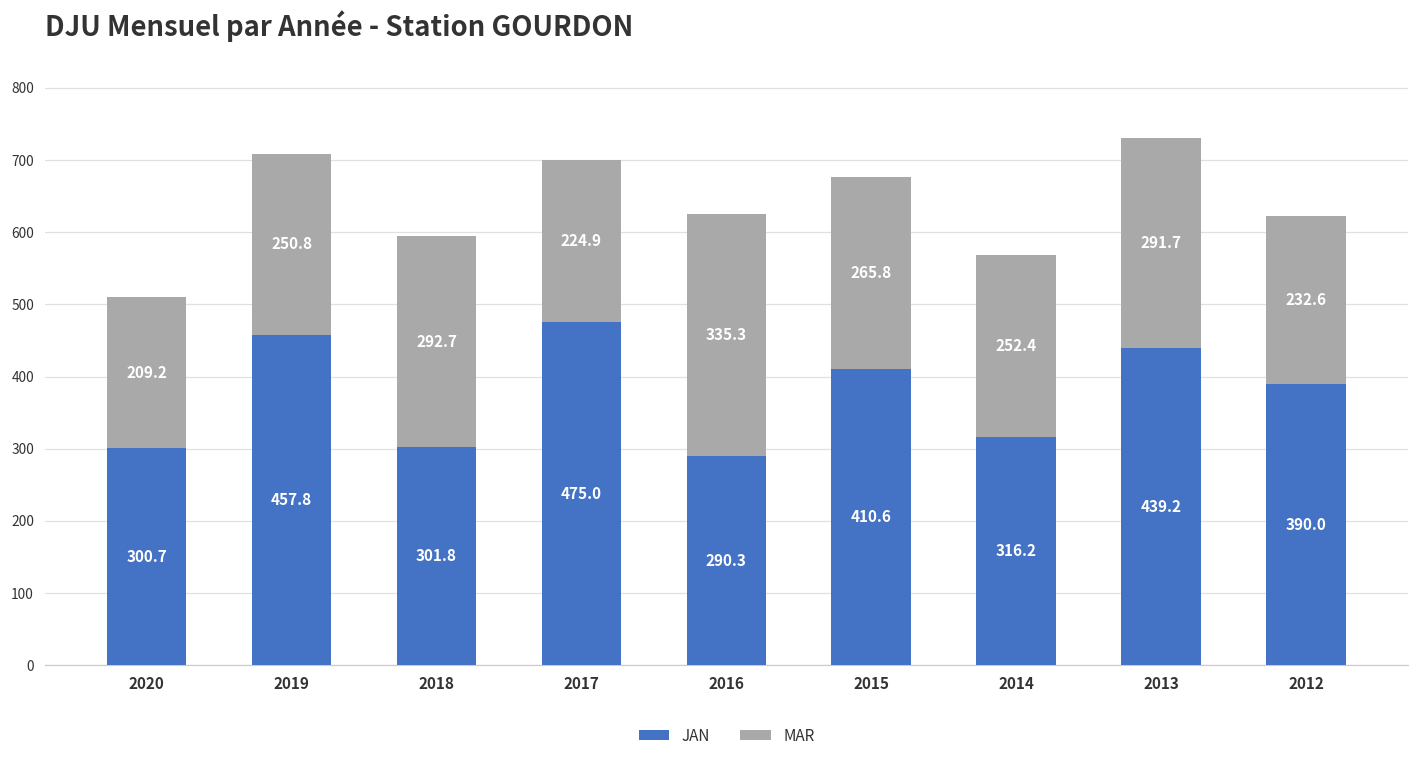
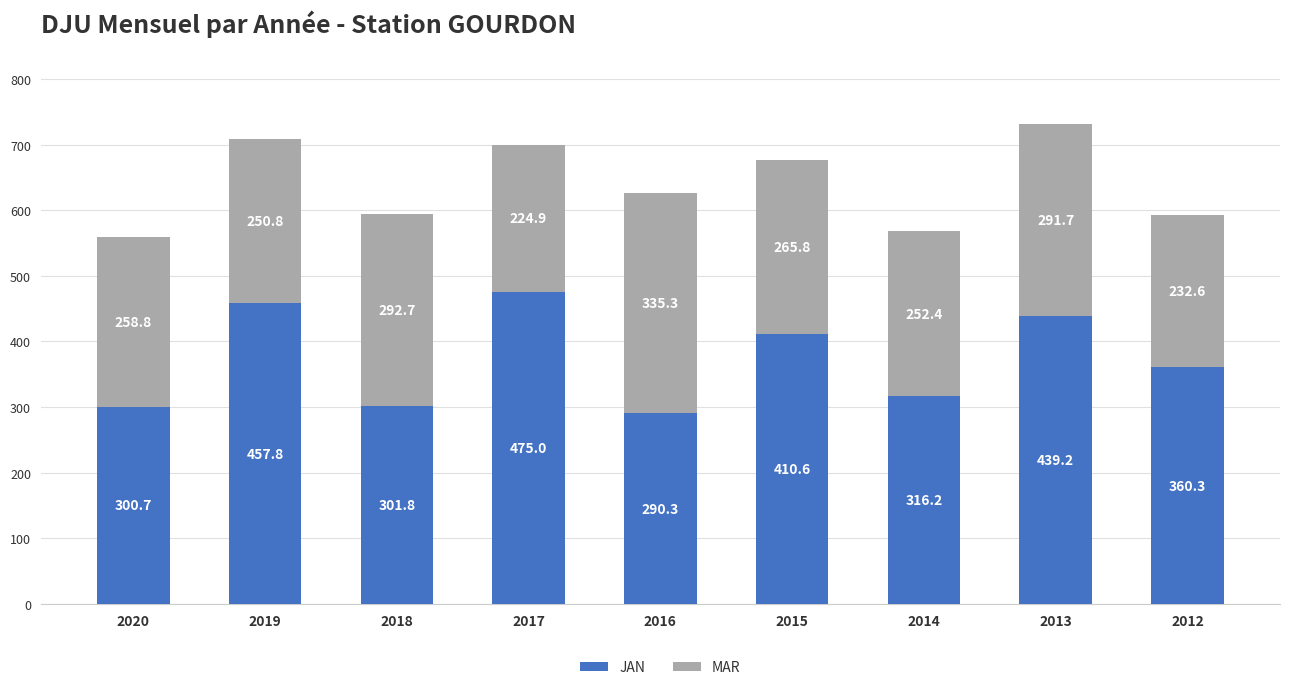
MAR, 2020: 209.2 -> 258.8
JAN, 2012: 390.0 -> 360.3
